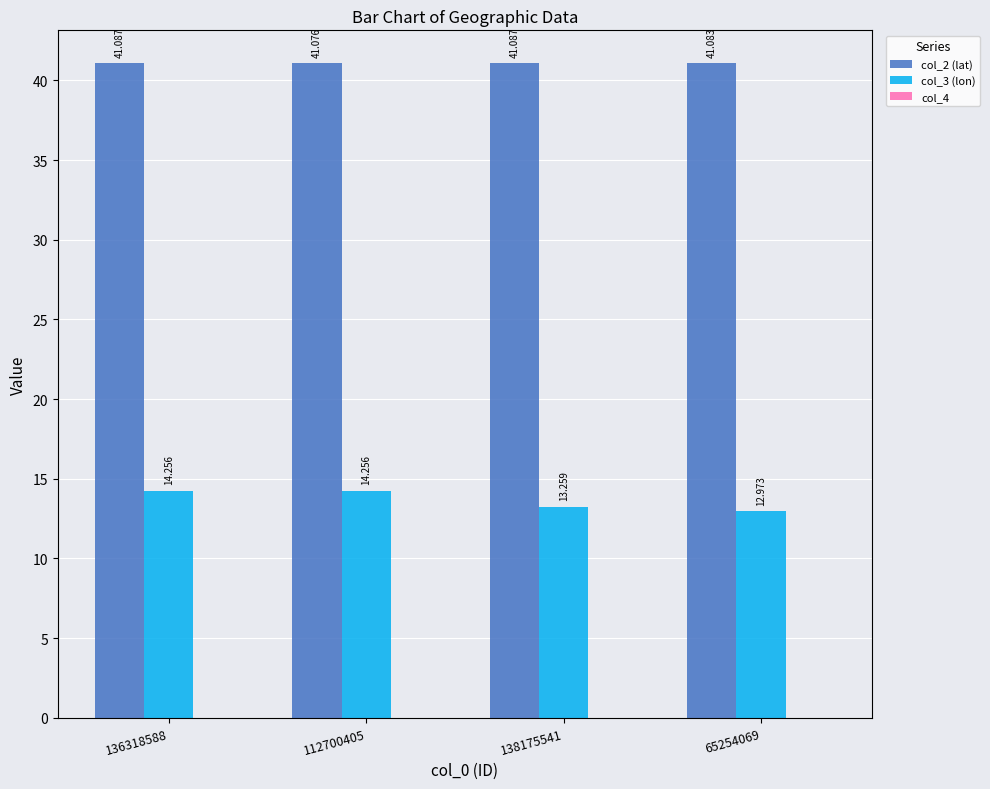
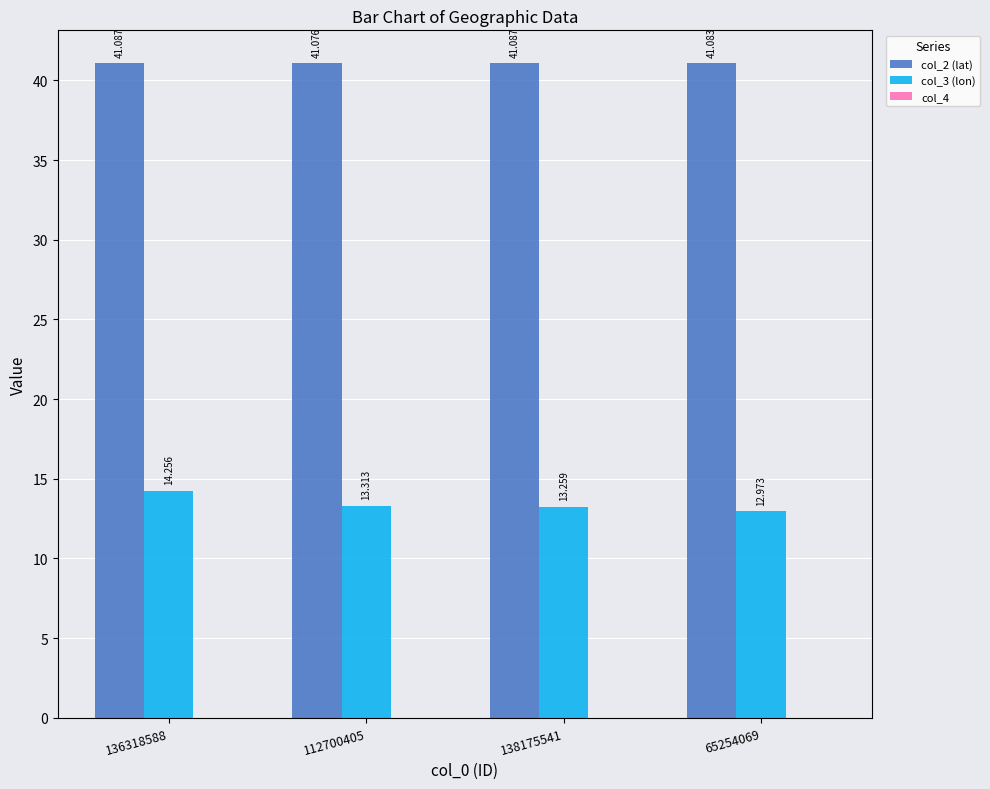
col_3 (lon), 112700405: 14.256 -> 13.313
